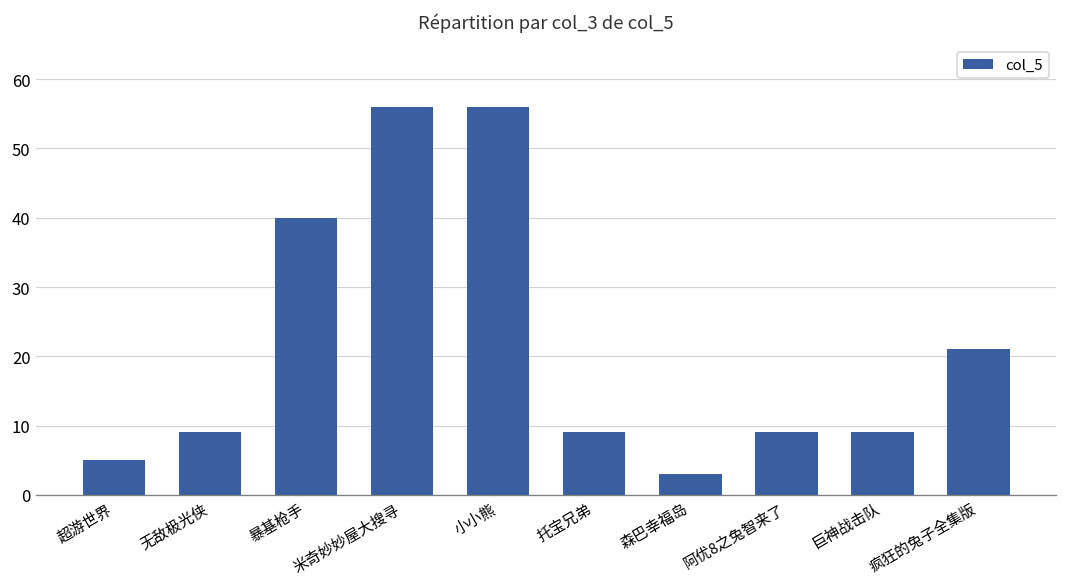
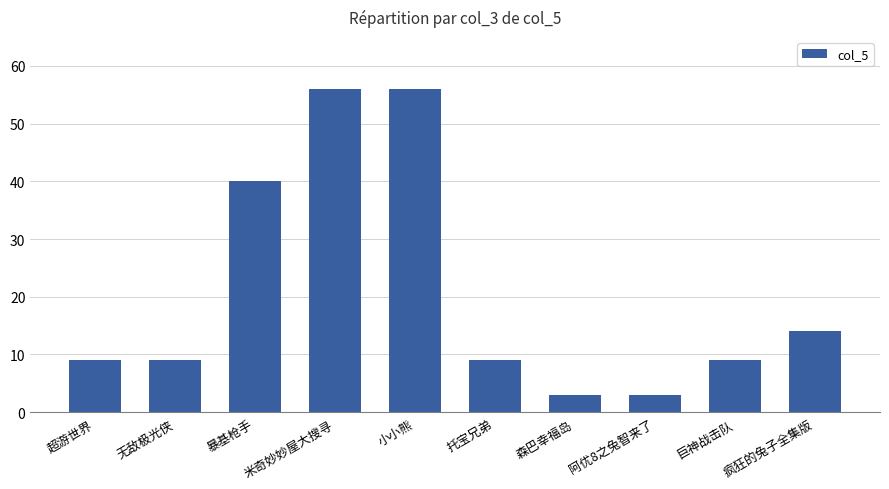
超游世界: 5 -> 9
阿优8之兔智来了: 9 -> 3
疯狂的兔子全集版: 21 -> 14
